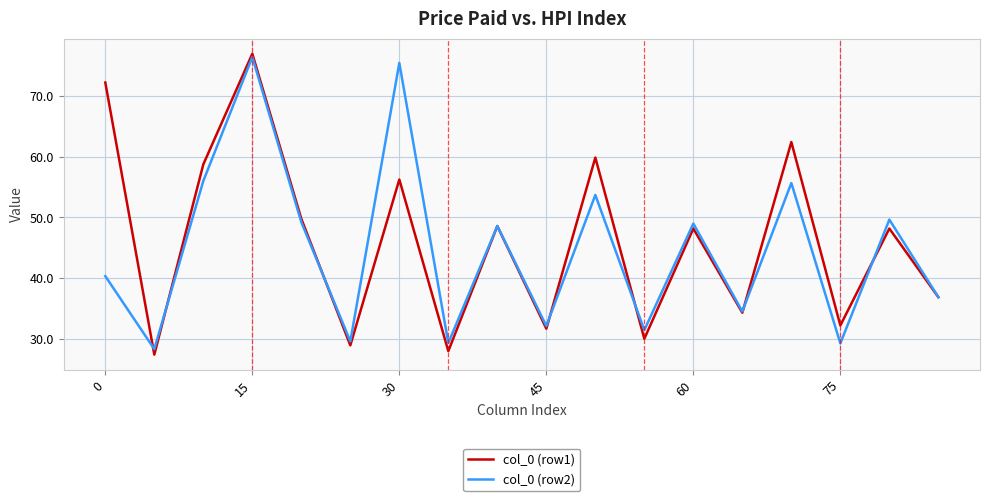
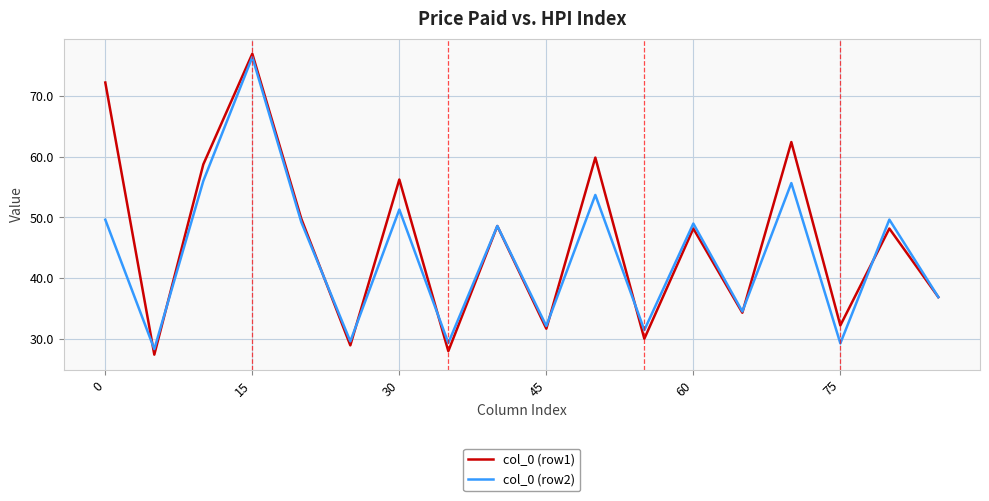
col_0 (row2), 0: 40 -> 50
col_0 (row2), 30: 75 -> 51
